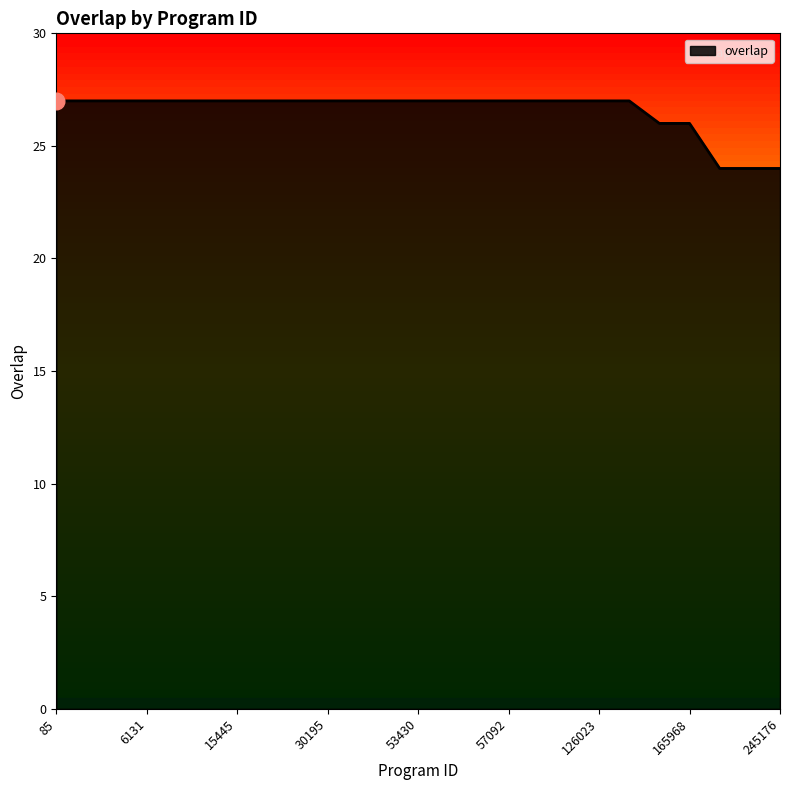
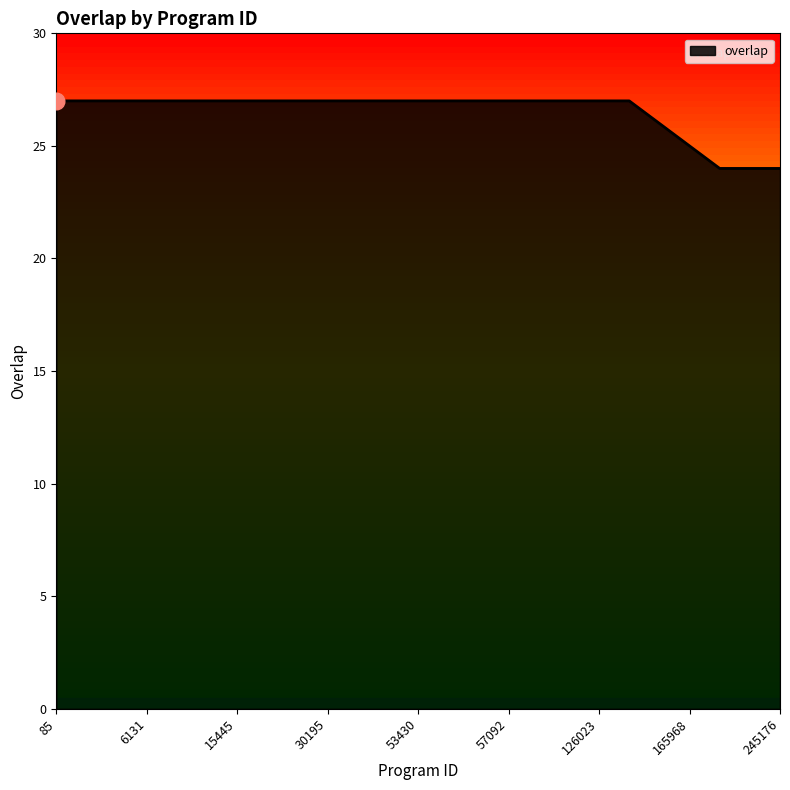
overlap, 165968: 26 -> 25
